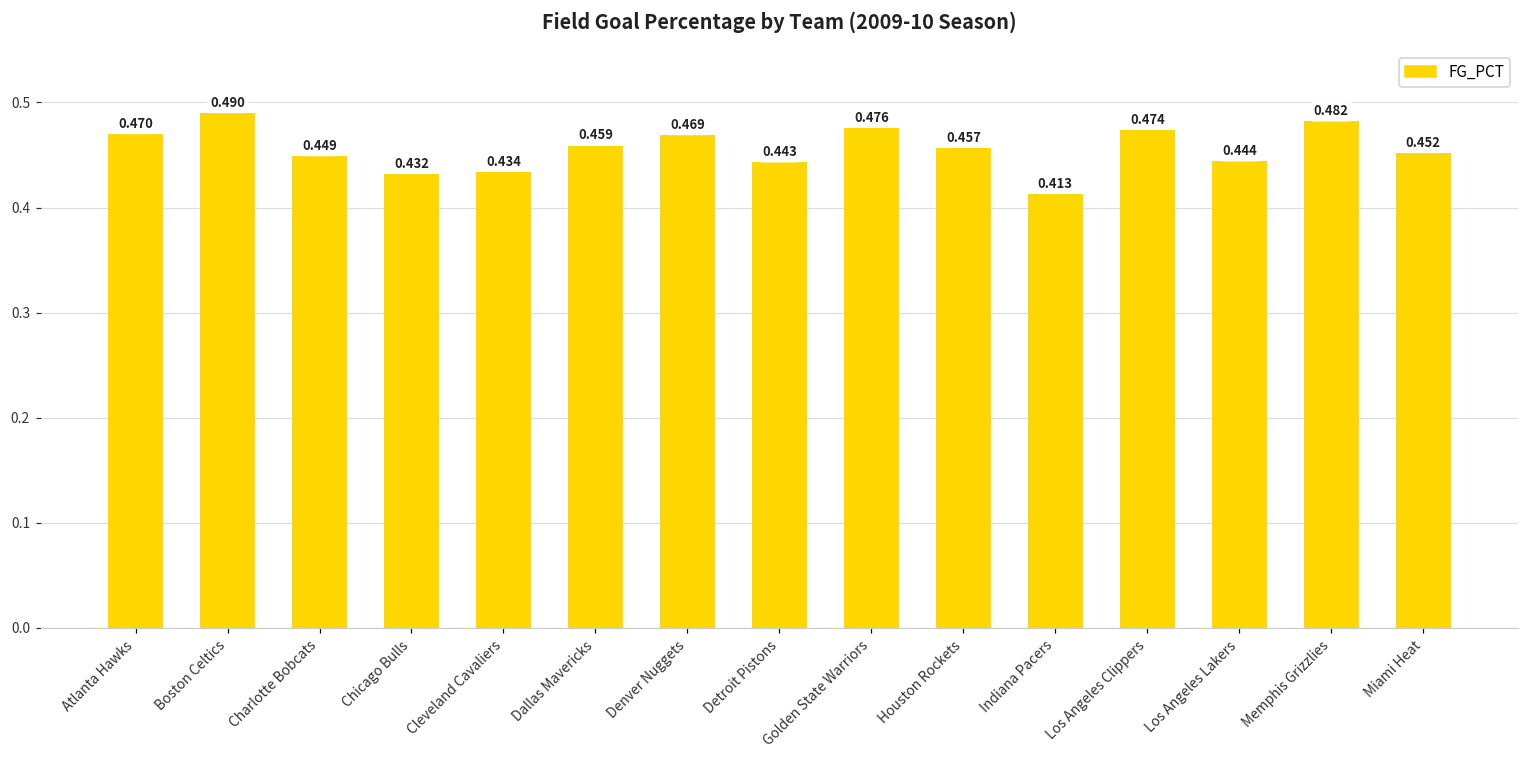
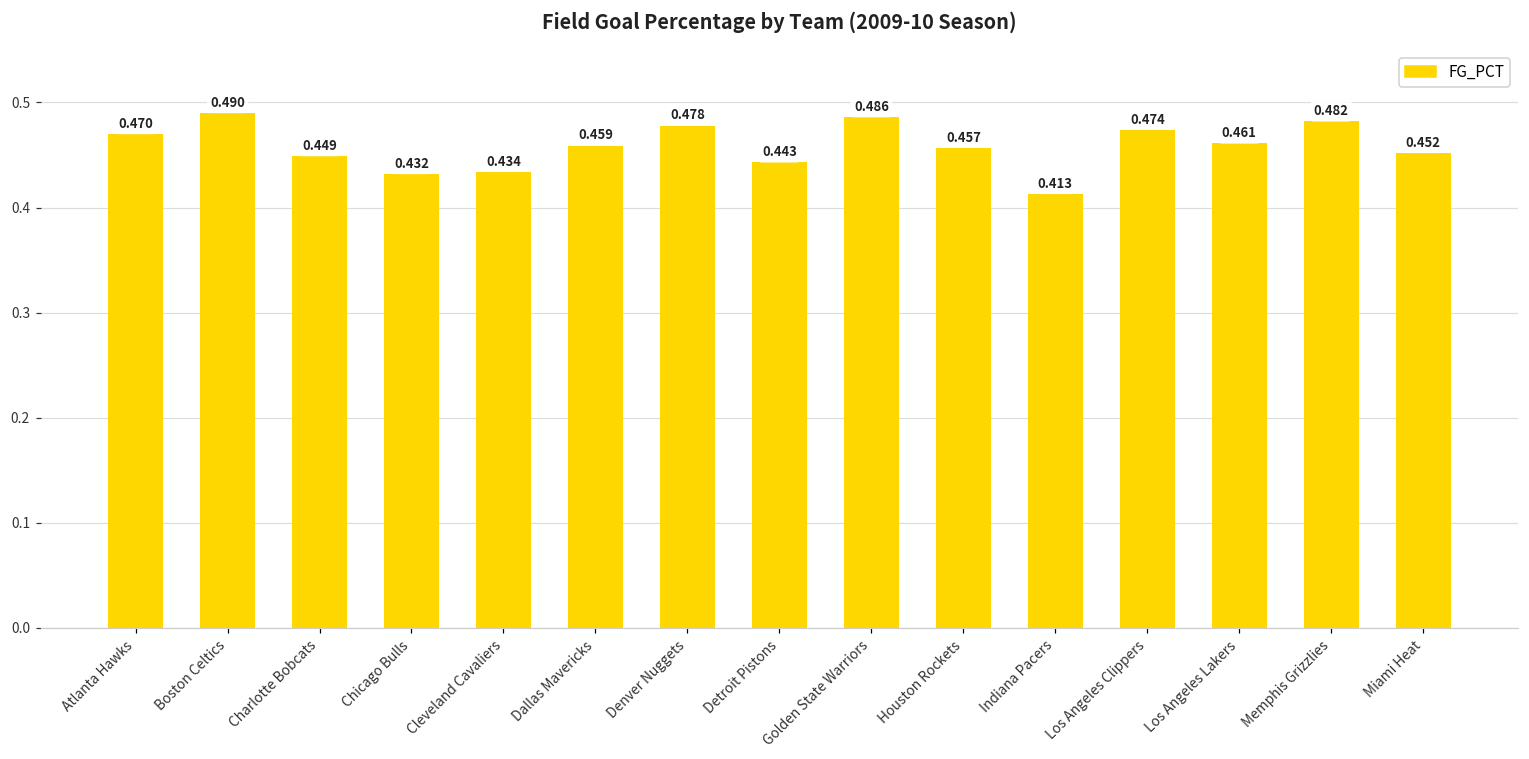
Denver Nuggets: 0.469 -> 0.478
Golden State Warriors: 0.476 -> 0.486
Los Angeles Lakers: 0.444 -> 0.461
